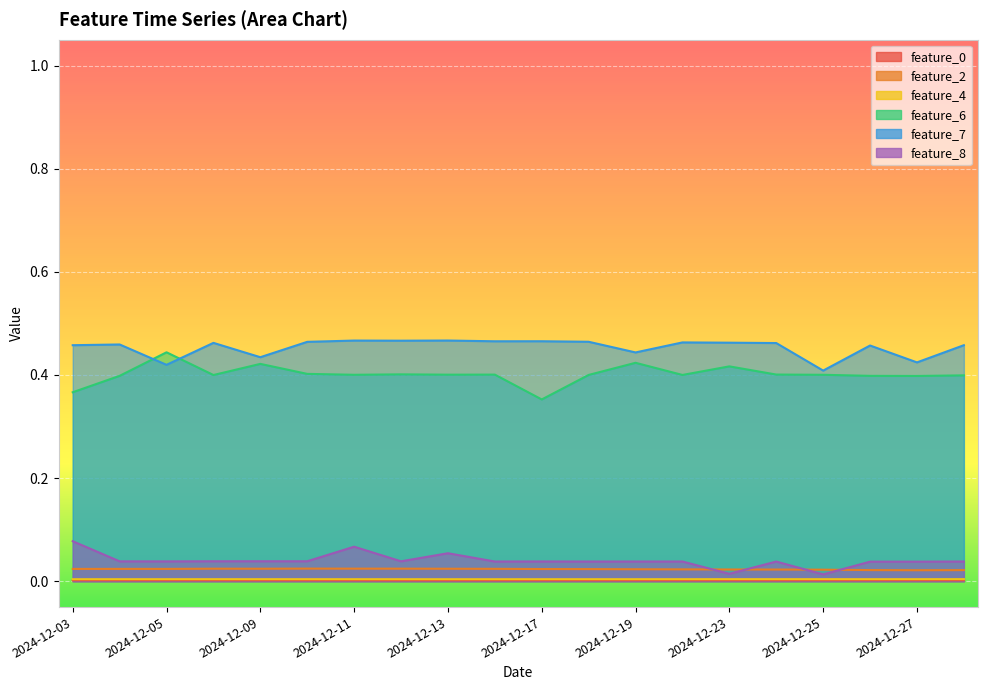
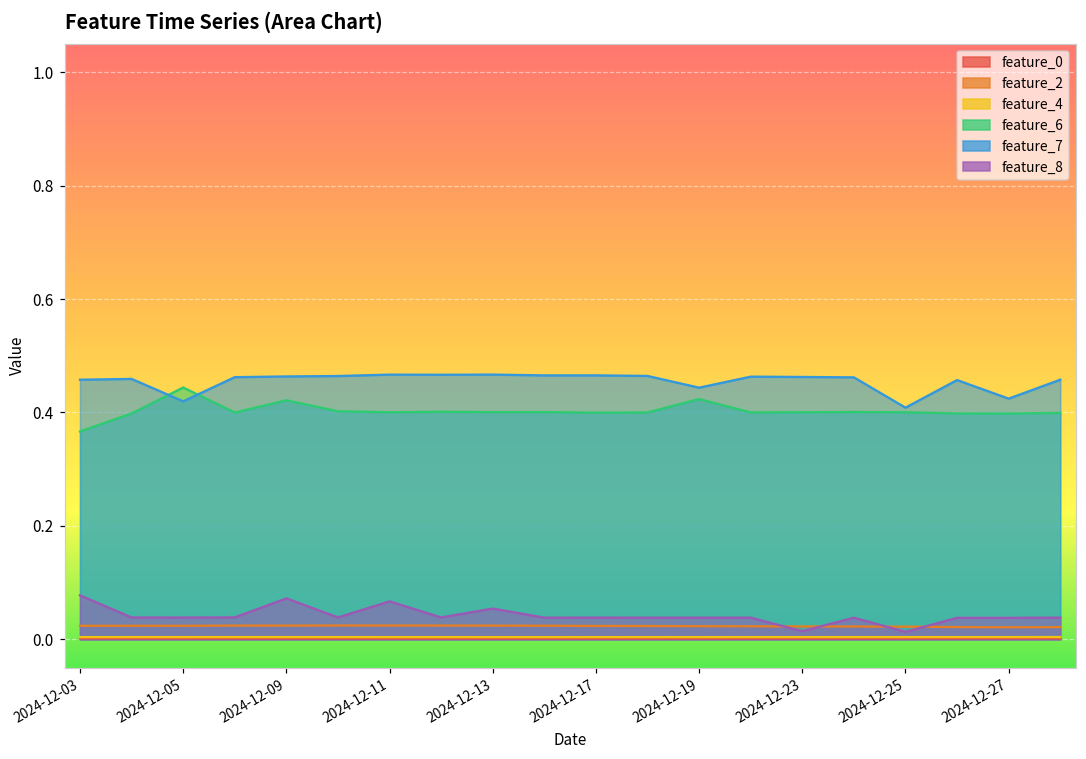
feature_7, 2024-12-09: 0.43 -> 0.46
feature_8, 2024-12-09: 0.04 -> 0.07
feature_6, 2024-12-17: 0.35 -> 0.40
feature_6, 2024-12-23: 0.42 -> 0.40
